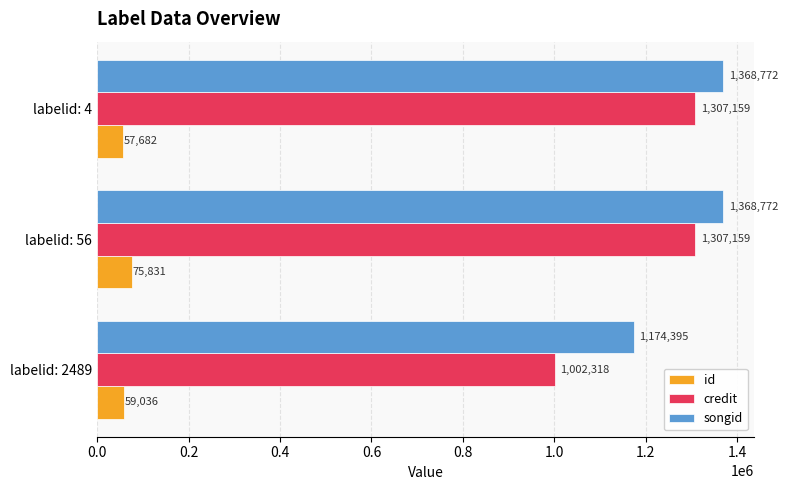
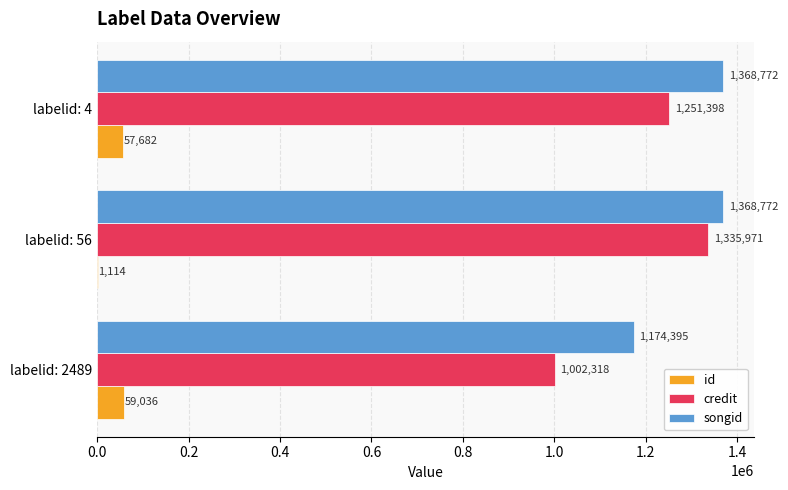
credit, labelid: 4: 1,307,159 -> 1,251,398
credit, labelid: 56: 1,307,159 -> 1,335,971
id, labelid: 56: 75,831 -> 1,114
